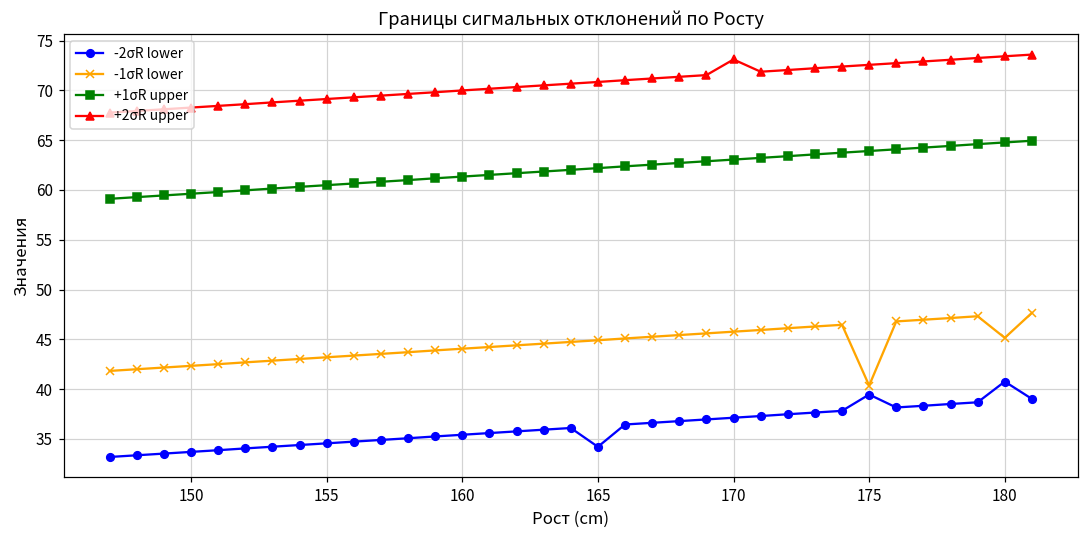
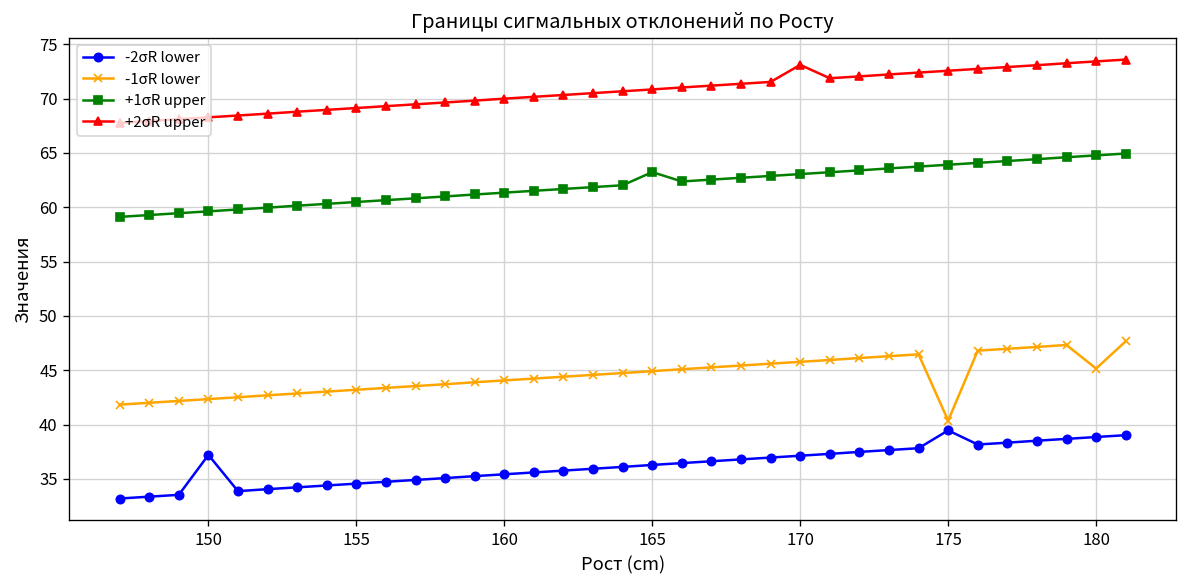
-2σR lower, 150: 34 -> 37
-2σR lower, 165: 34 -> 36
+1σR upper, 165: 62 -> 63
-2σR lower, 180: 41 -> 39
